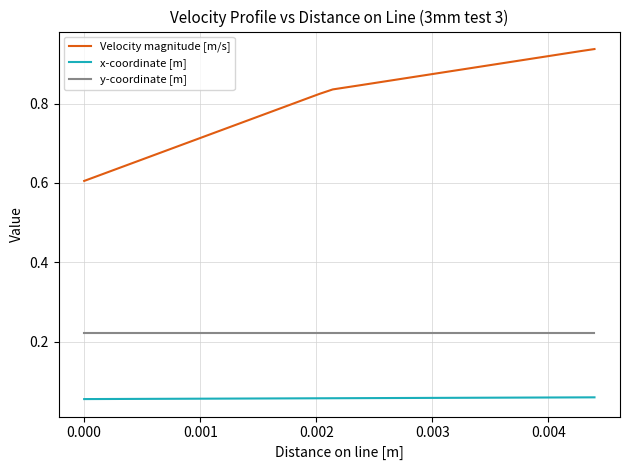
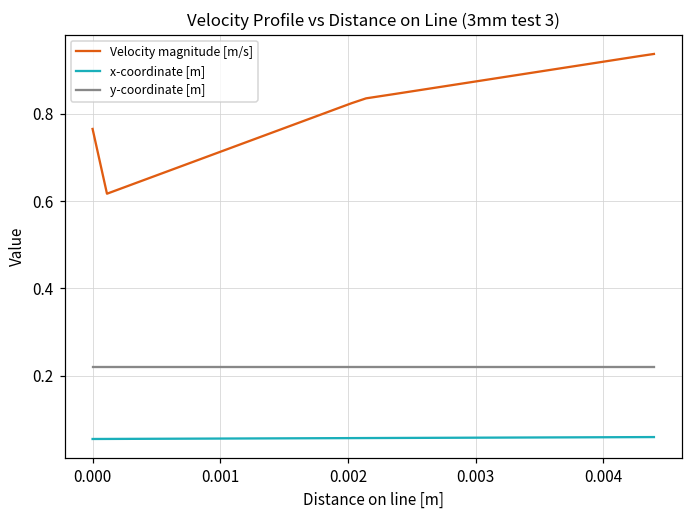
Velocity magnitude [m/s], 0.000: 0.60 -> 0.77
